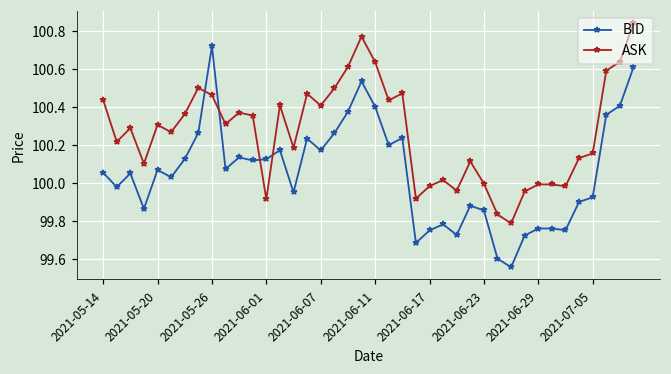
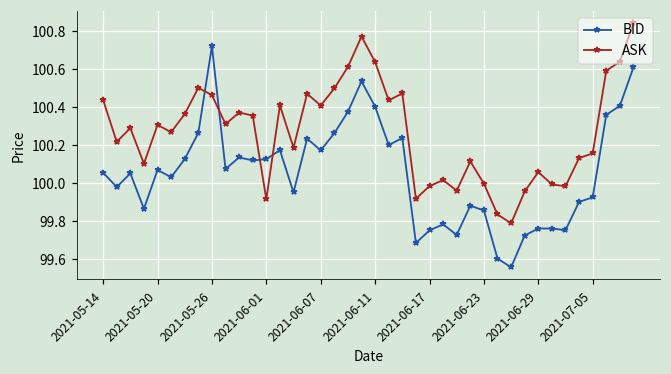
ASK, 2021-06-29: 99.99 -> 100.06
